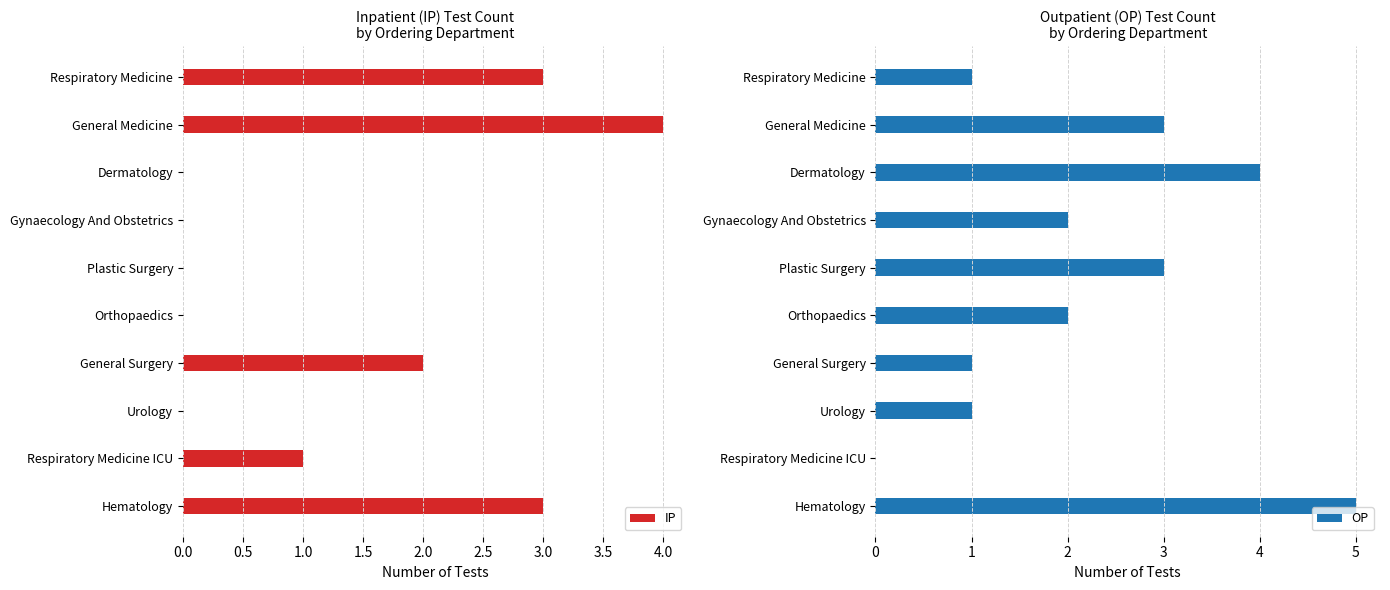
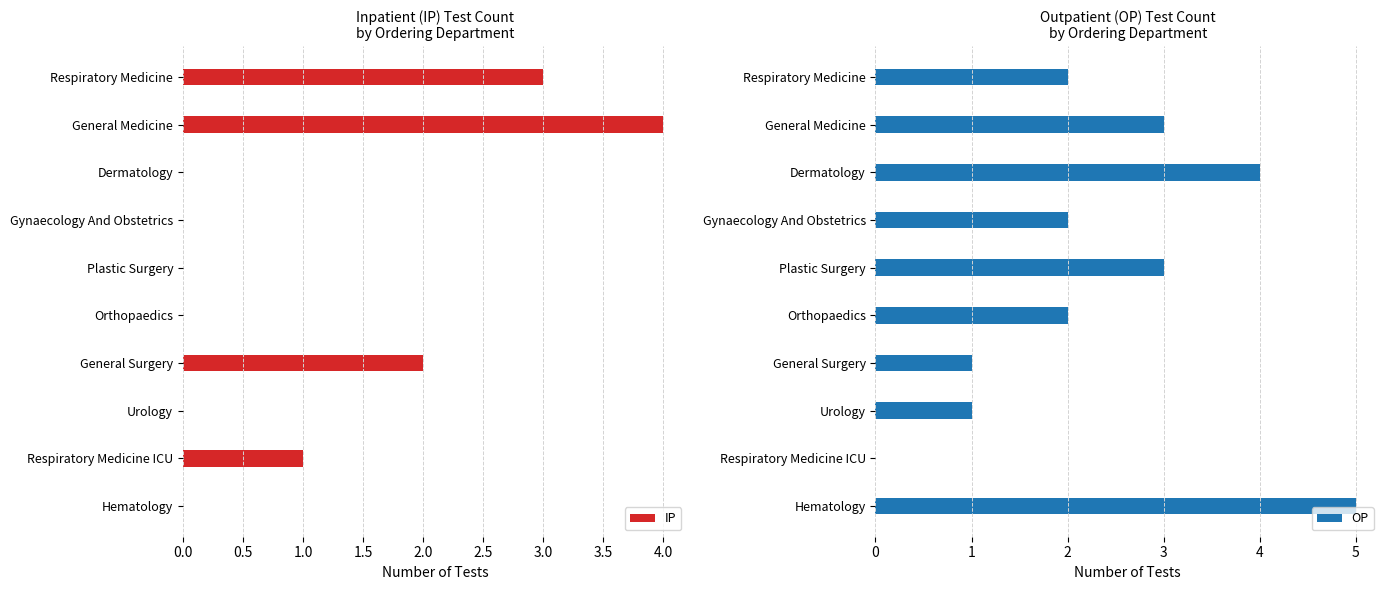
Inpatient (IP) Test Count by Ordering Department, Hematology: 3 -> 0
Outpatient (OP) Test Count by Ordering Department, Respiratory Medicine: 1 -> 2
